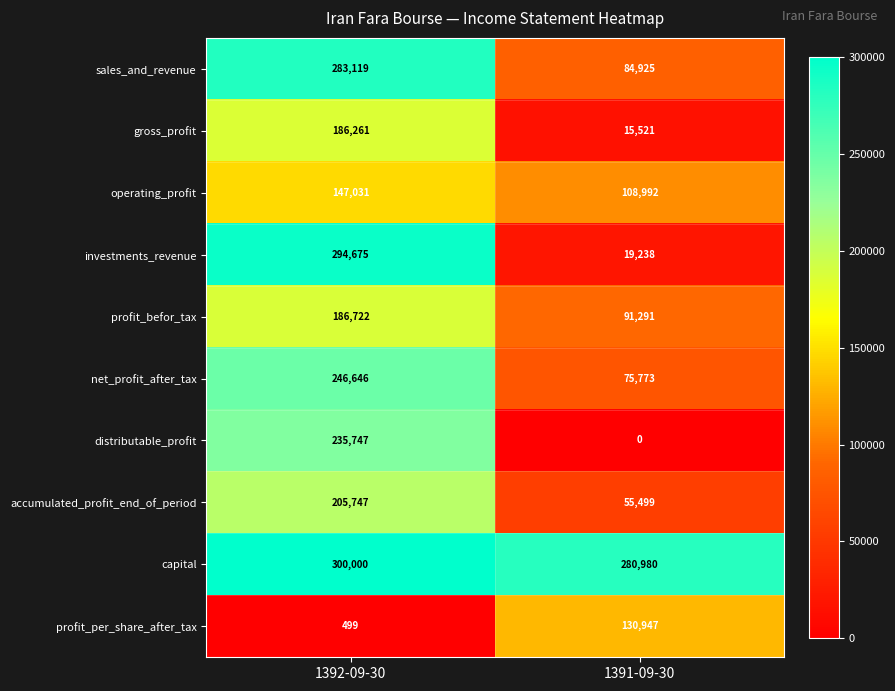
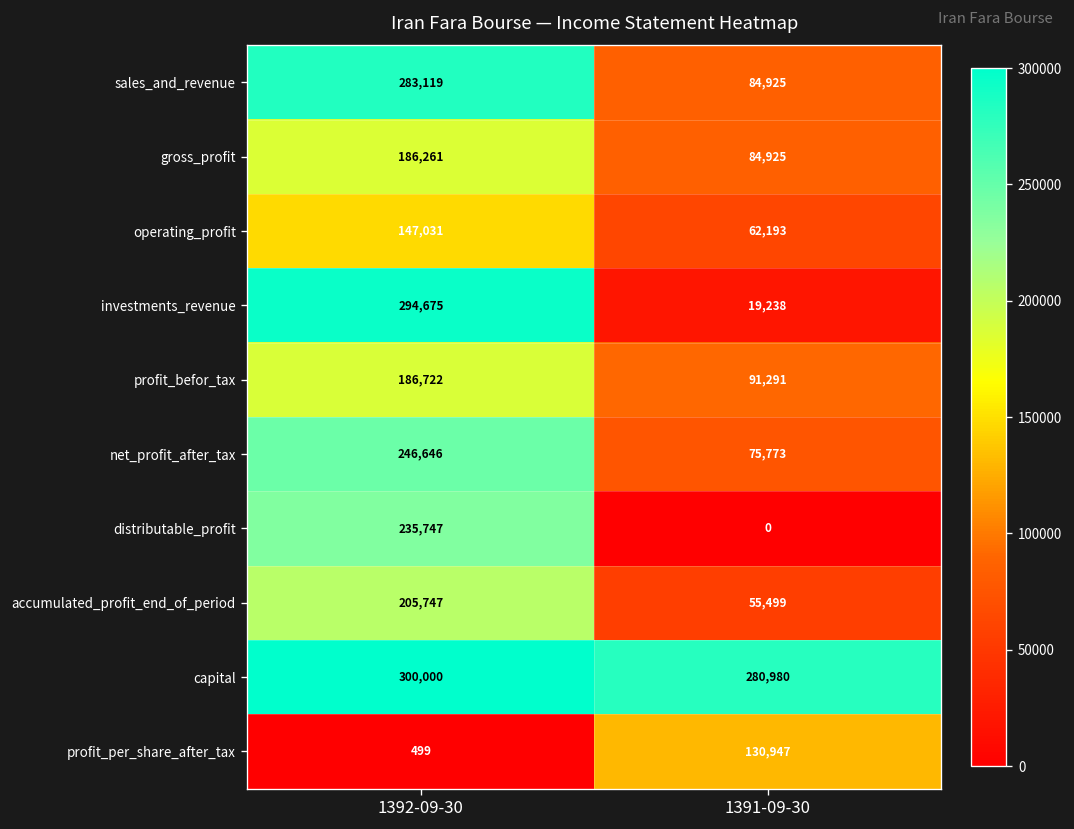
gross_profit, 1391-09-30: 15,521 -> 84,925
operating_profit, 1391-09-30: 108,992 -> 62,193
